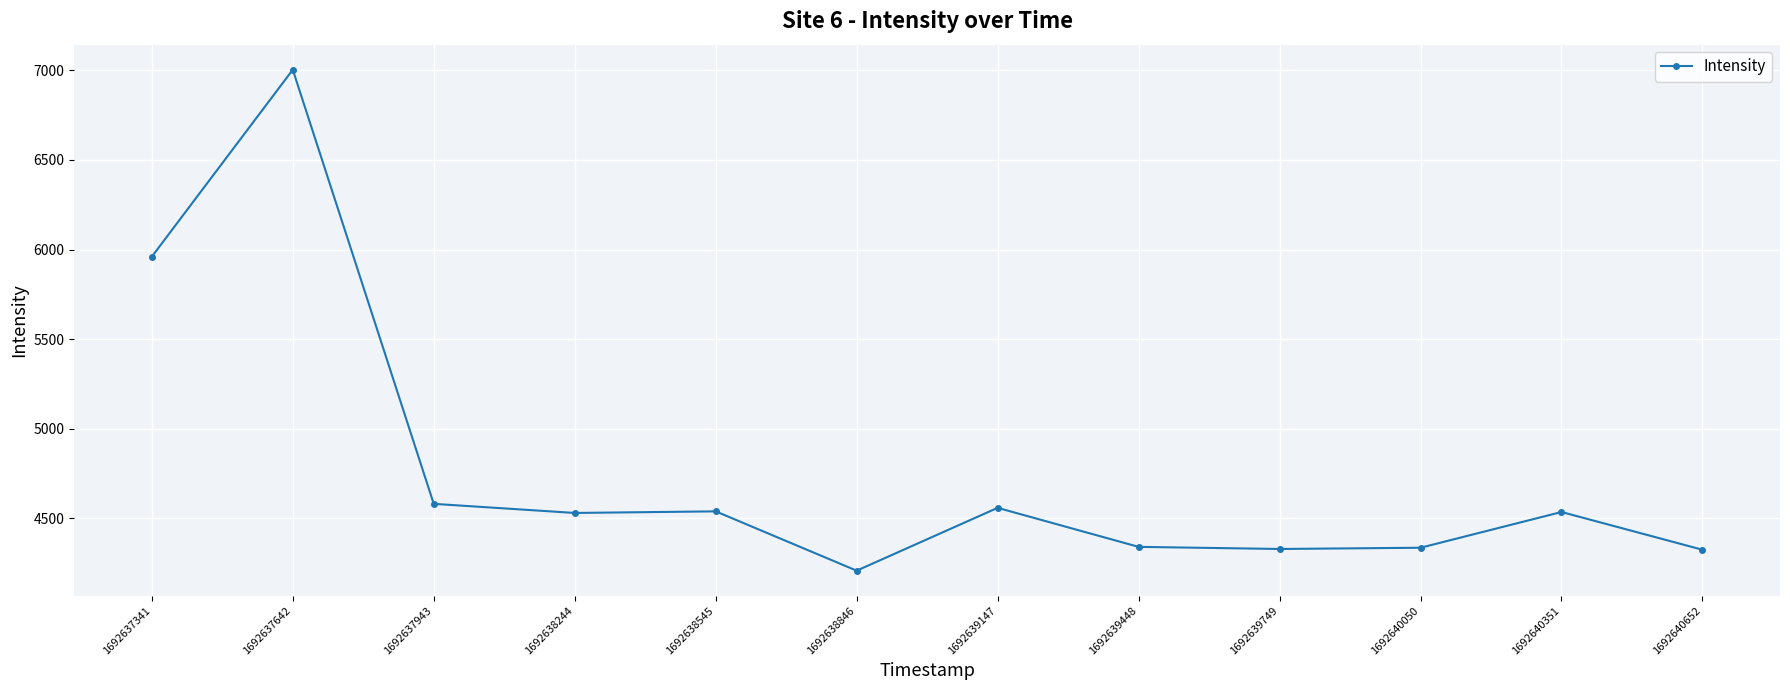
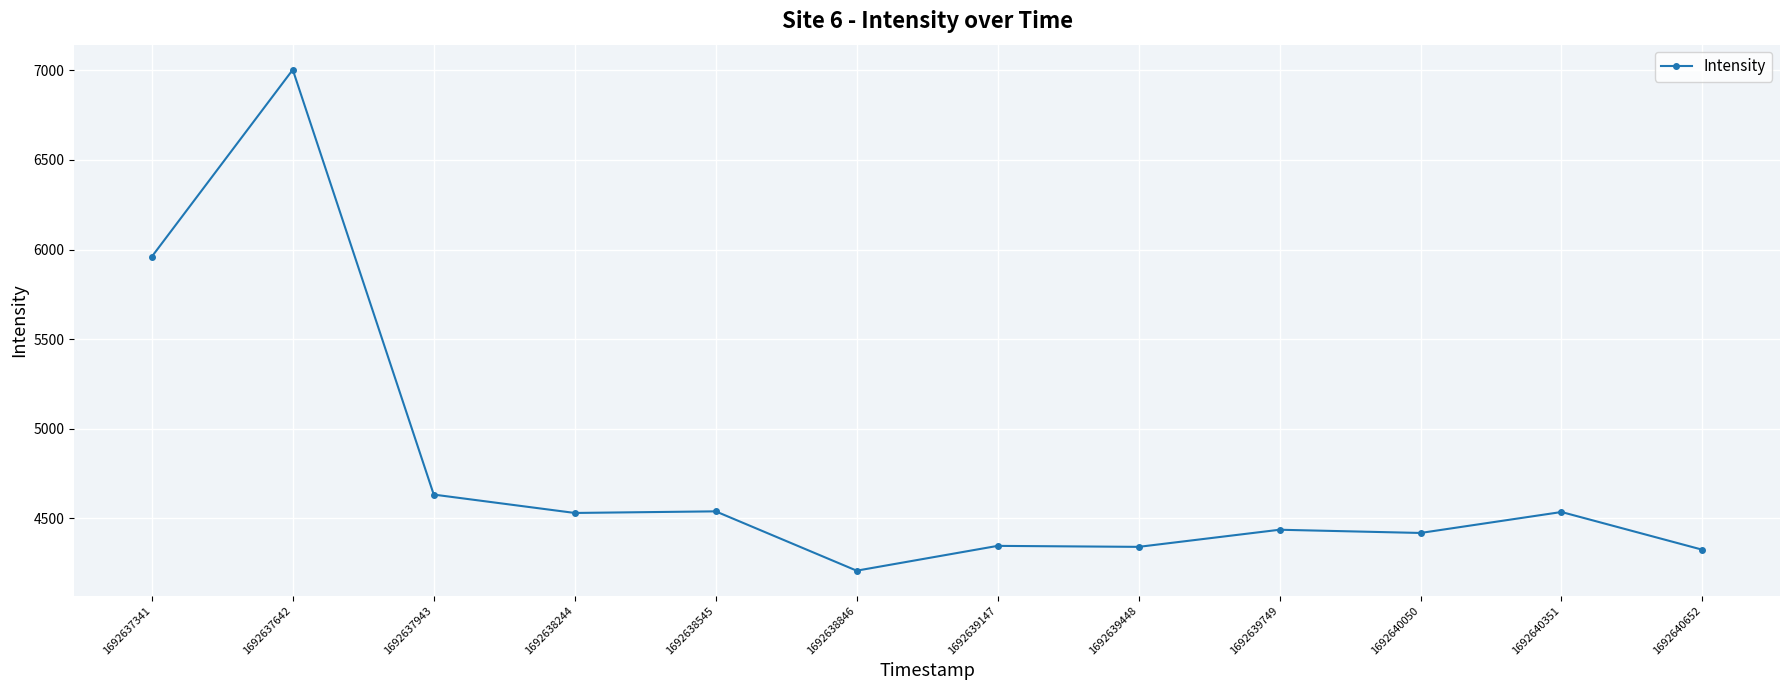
1692637943: 4580 -> 4630
1692639147: 4560 -> 4350
1692639749: 4330 -> 4440
1692640050: 4340 -> 4420
